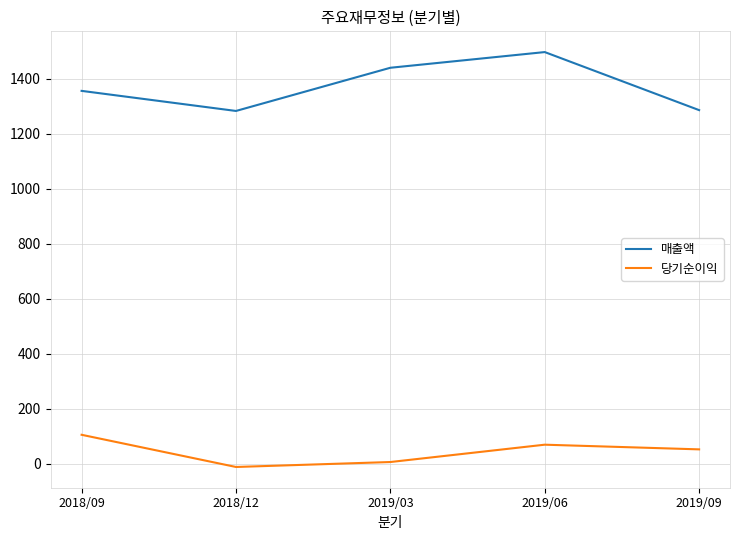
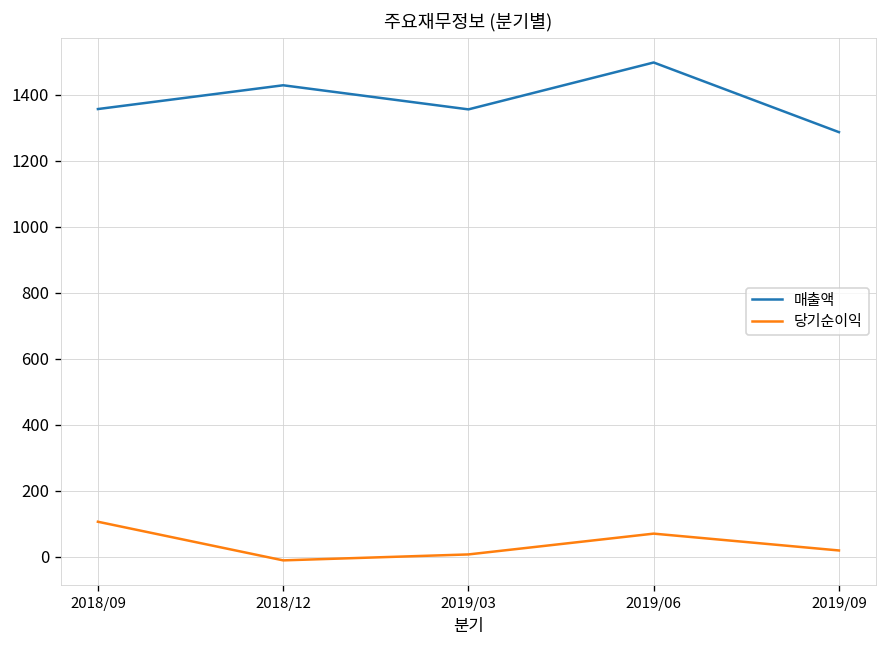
매출액, 2018/12: 1280 -> 1430
매출액, 2019/03: 1440 -> 1360
당기순이익, 2019/09: 50 -> 20
